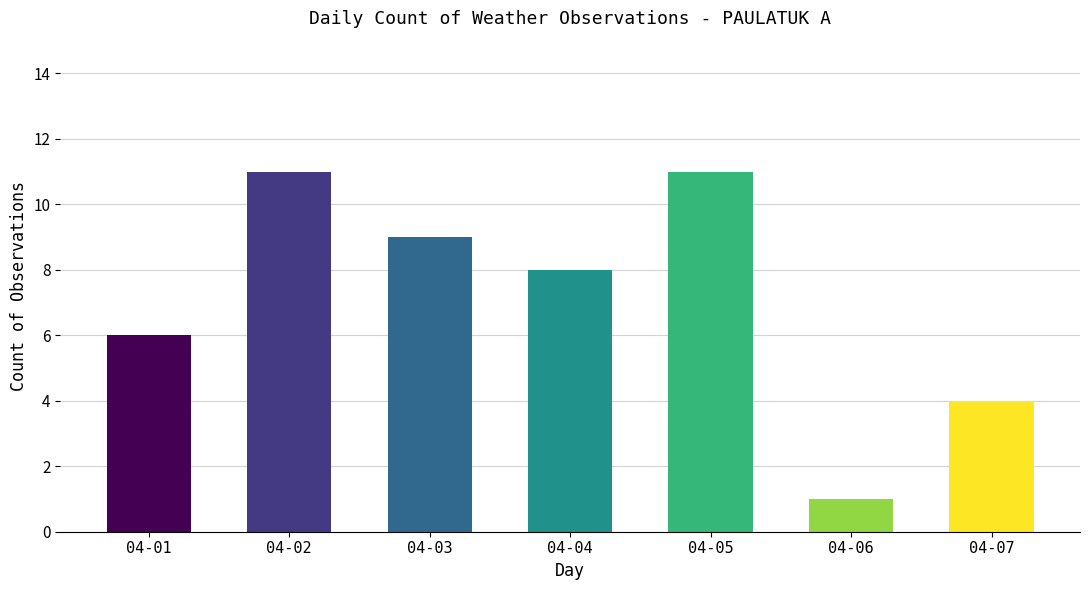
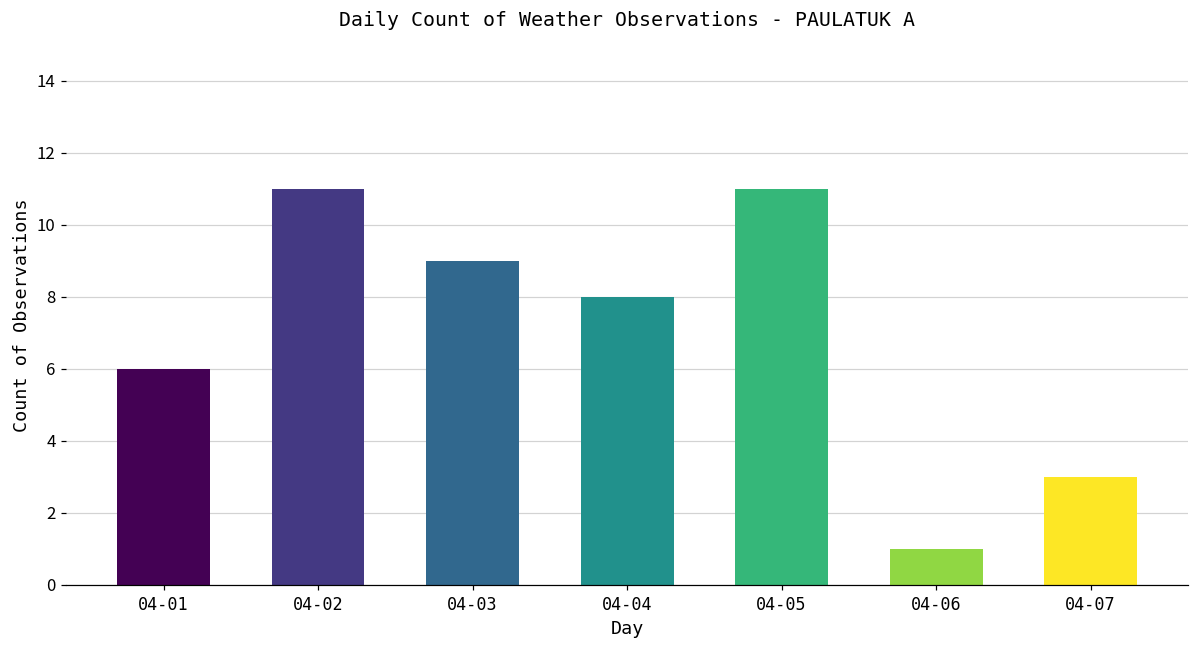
04-07: 4 -> 3
